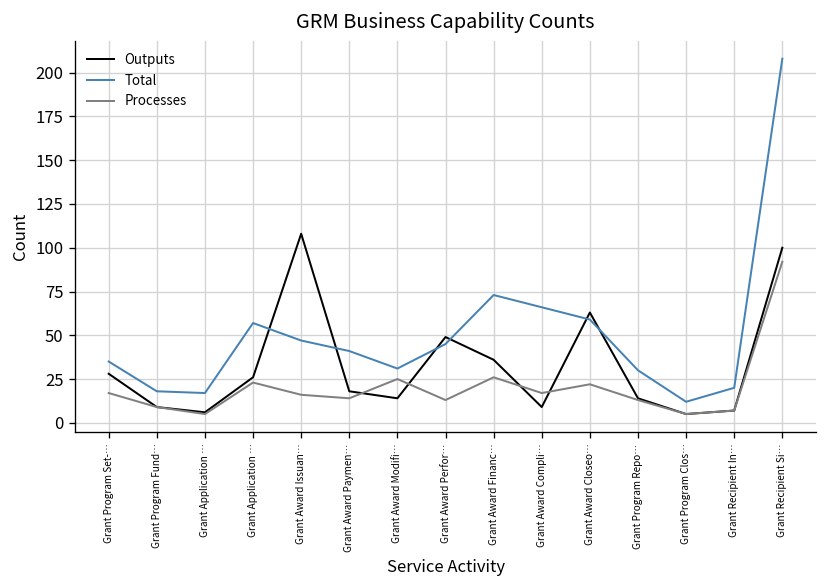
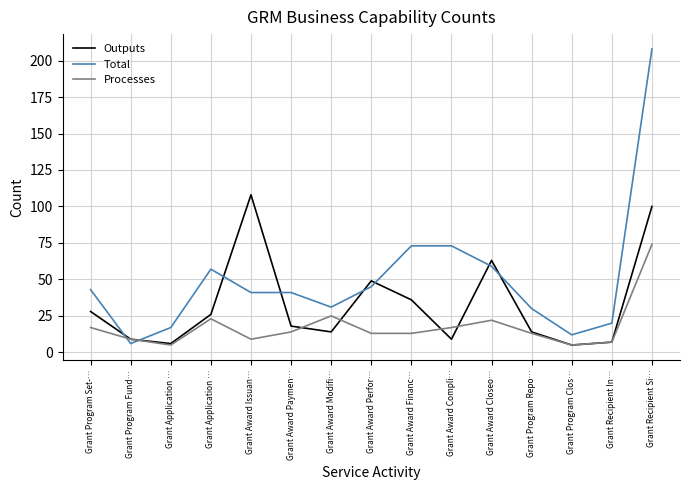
Total, Grant Program Set-…: 35 -> 43
Total, Grant Program Fund…: 18 -> 6
Total, Grant Award Issuan…: 47 -> 41
Processes, Grant Award Issuan…: 16 -> 9
Processes, Grant Award Financ…: 26 -> 13
Total, Grant Award Compli…: 66 -> 73
Processes, Grant Recipient Si…: 92 -> 74
